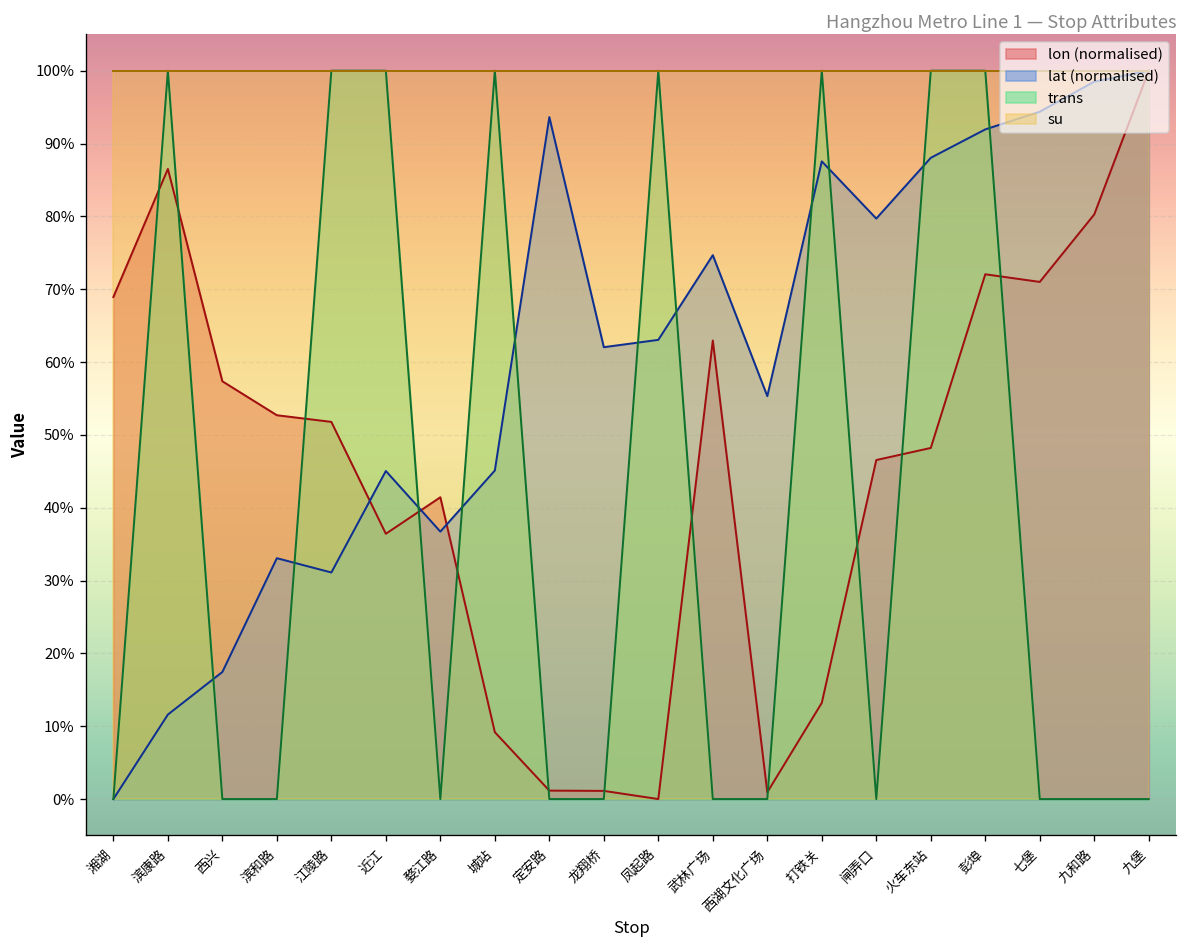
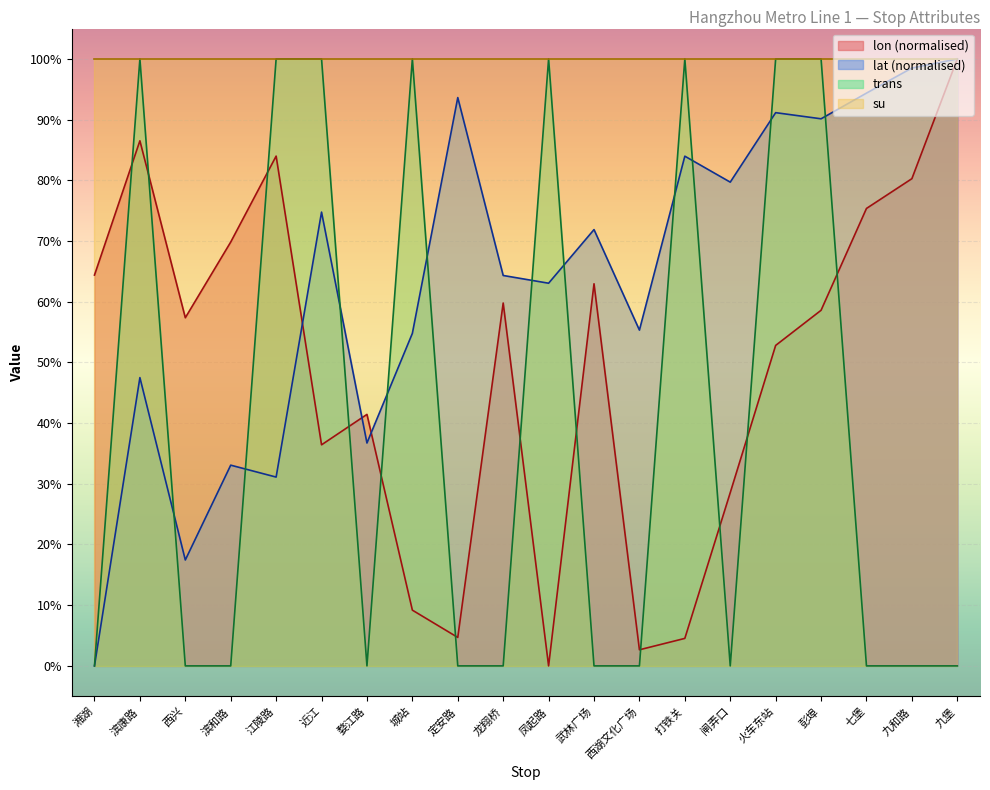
lon (normalised), 湘湖: 69% -> 64%
lat (normalised), 滨康路: 12% -> 47%
lon (normalised), 滨和路: 53% -> 70%
lon (normalised), 江陵路: 52% -> 84%
lat (normalised), 近江: 45% -> 75%
lat (normalised), 城站: 45% -> 55%
lon (normalised), 定安路: 1% -> 5%
lon (normalised), 龙翔桥: 1% -> 60%
lat (normalised), 龙翔桥: 62% -> 64%
lat (normalised), 武林广场: 75% -> 72%
lon (normalised), 西湖文化广场: 1% -> 3%
lon (normalised), 打铁关: 13% -> 5%
lat (normalised), 打铁关: 88% -> 84%
lon (normalised), 闸弄口: 47% -> 29%
lon (normalised), 火车东站: 48% -> 53%
lat (normalised), 火车东站: 88% -> 91%
lon (normalised), 彭埠: 72% -> 59%
lat (normalised), 彭埠: 92% -> 90%
lon (normalised), 七堡: 71% -> 75%
